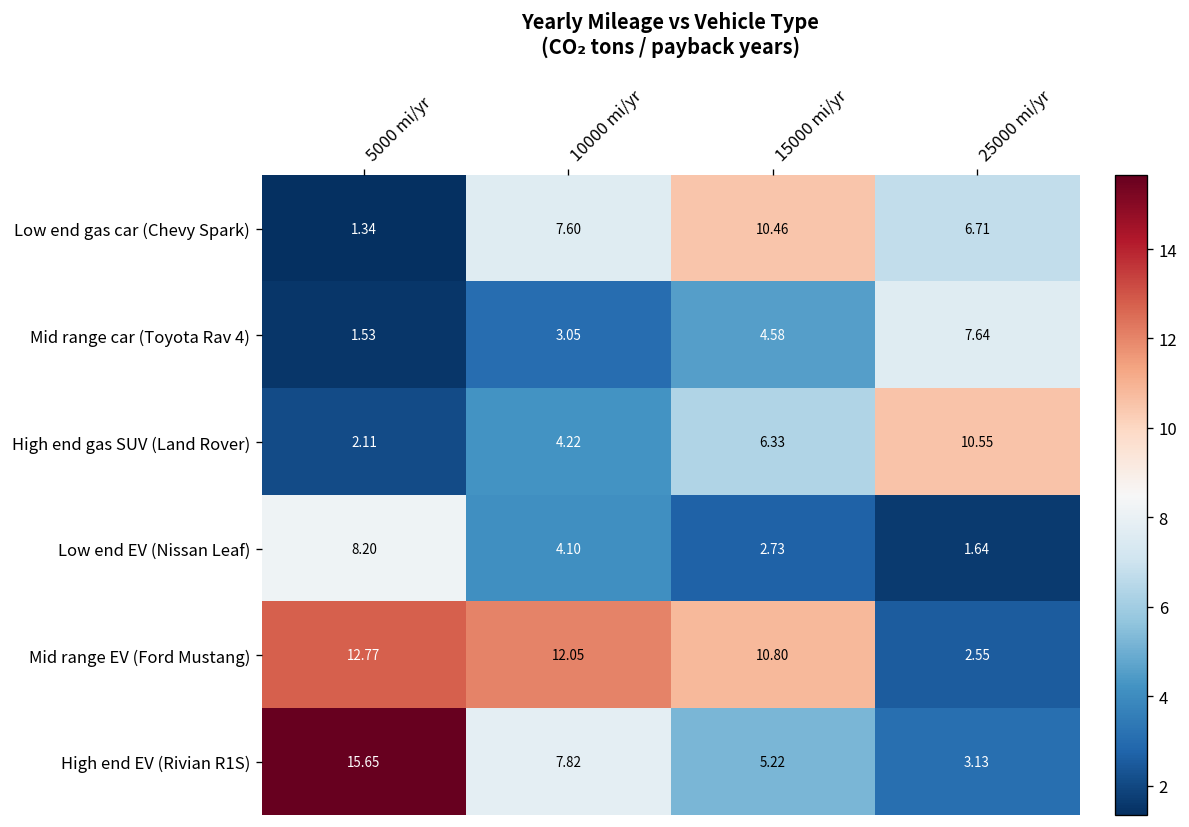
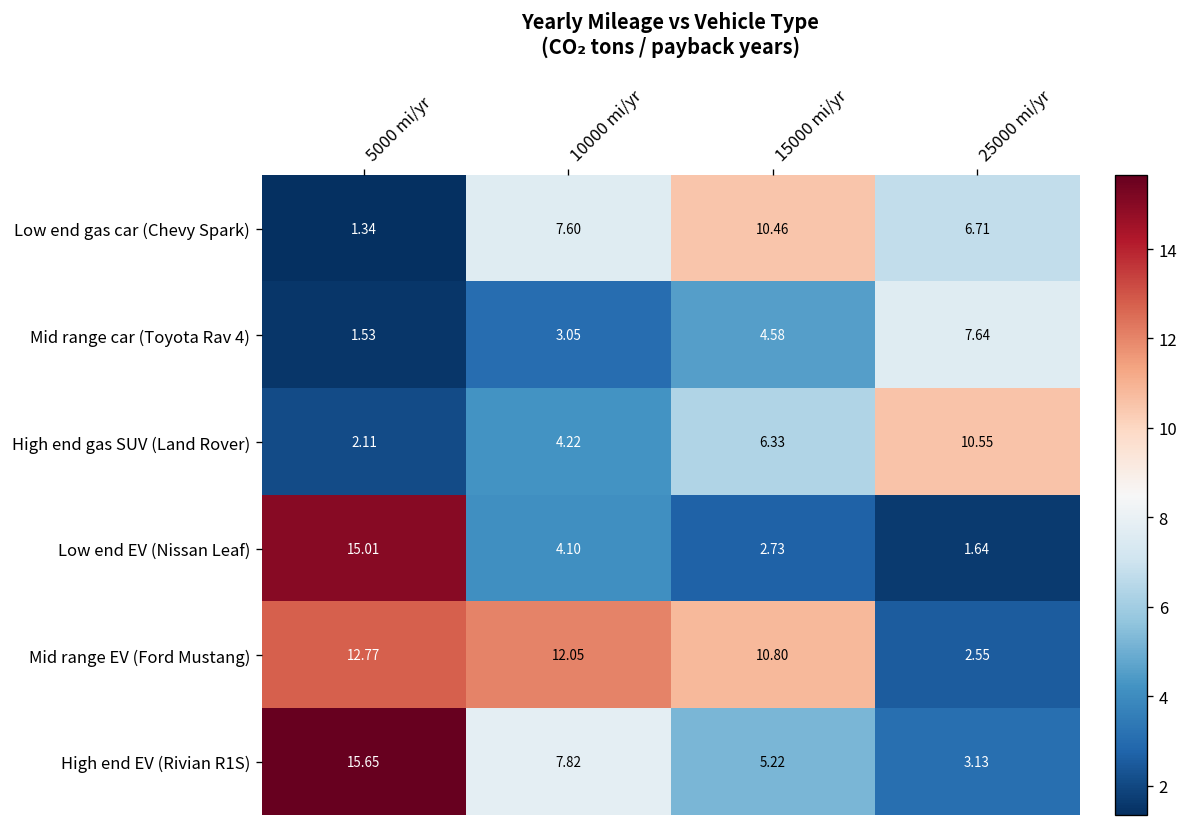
Low end EV (Nissan Leaf), 5000 mi/yr: 8.20 -> 15.01
